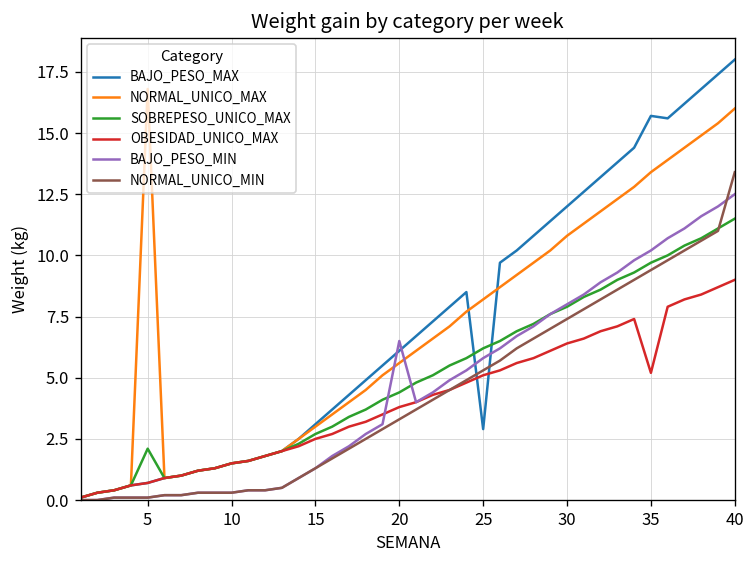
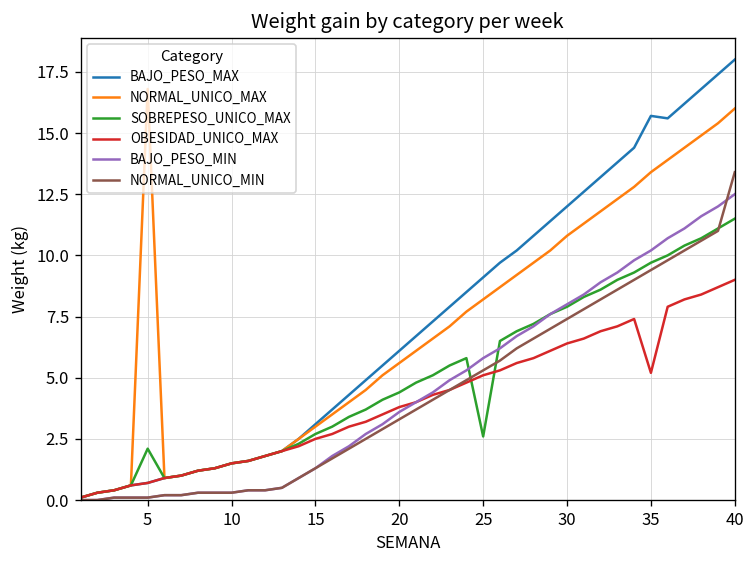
BAJO_PESO_MIN, 20: 6.5 -> 3.6
BAJO_PESO_MAX, 25: 2.9 -> 9.1
SOBREPESO_UNICO_MAX, 25: 6.2 -> 2.6
